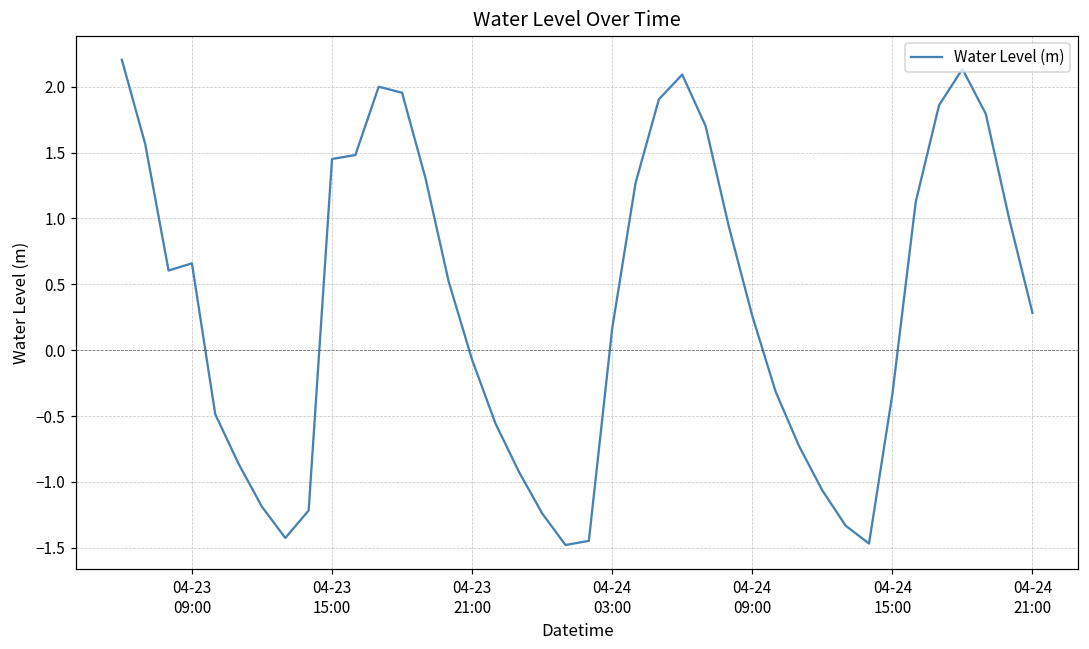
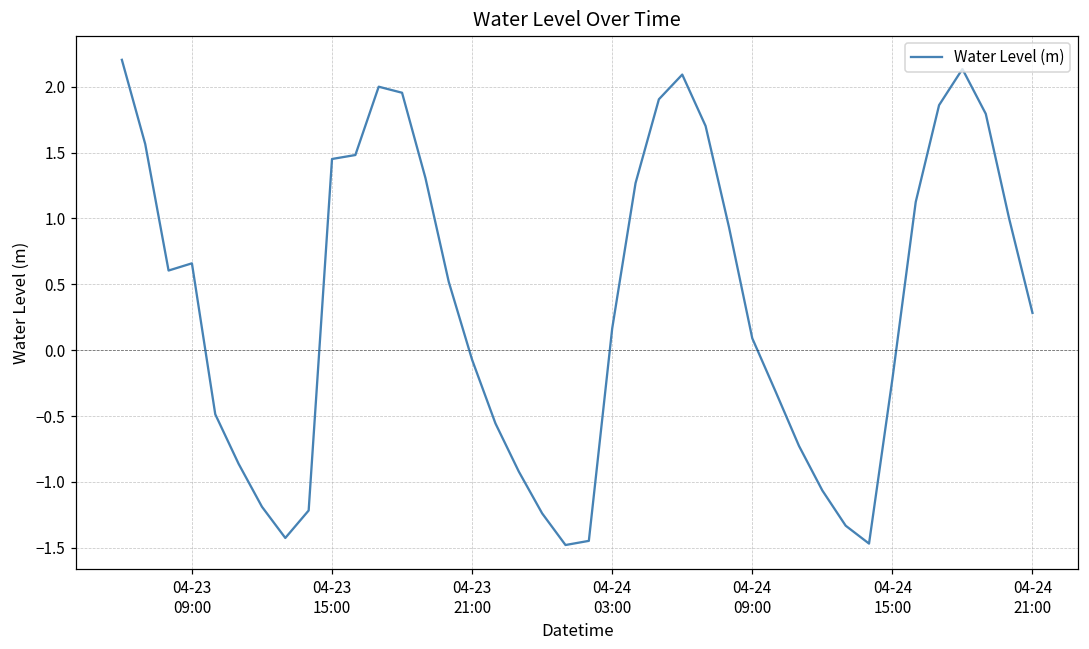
04-24 09:00: 0.26 -> 0.09
04-24 15:00: -0.33 -> -0.22
